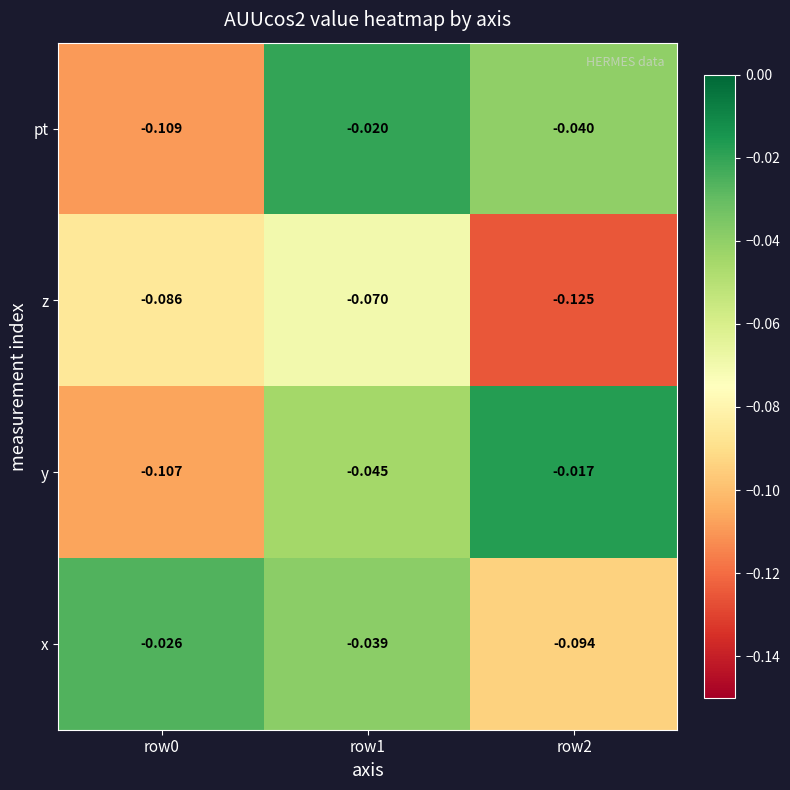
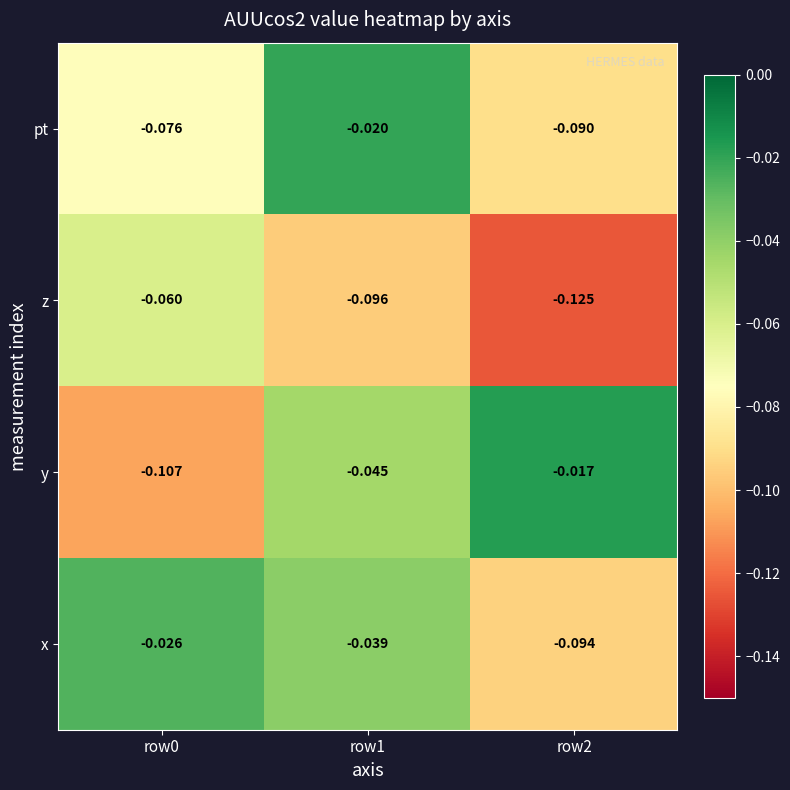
pt, row0: -0.109 -> -0.076
pt, row2: -0.040 -> -0.090
z, row0: -0.086 -> -0.060
z, row1: -0.070 -> -0.096
